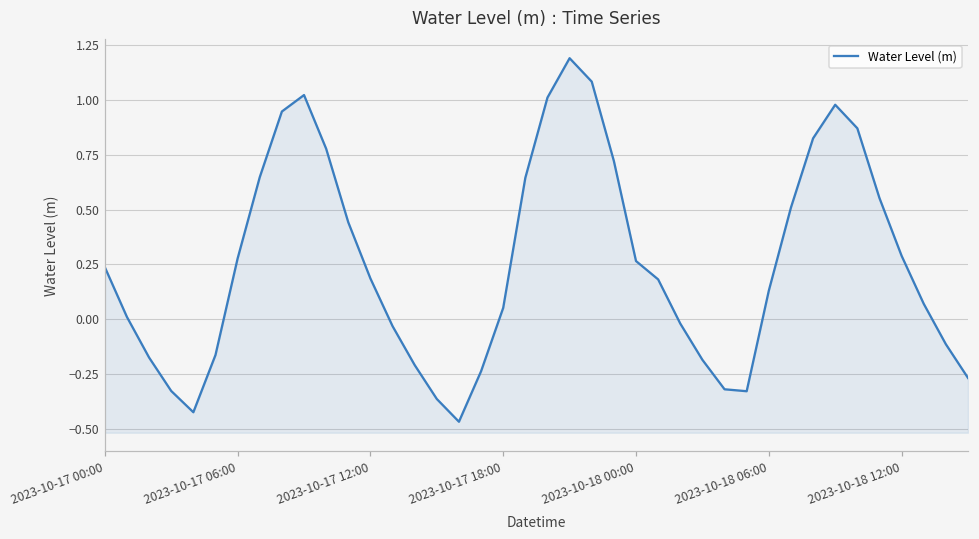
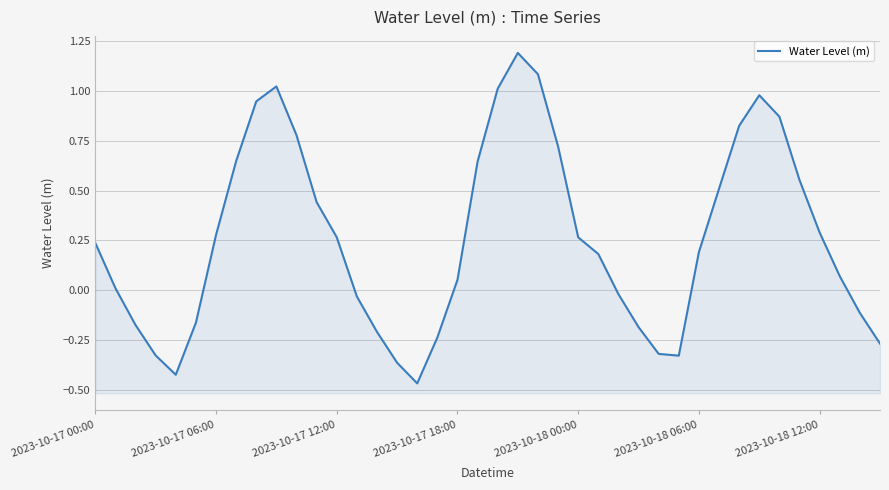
2023-10-17 12:00: 0.19 -> 0.27
2023-10-18 06:00: 0.13 -> 0.19
